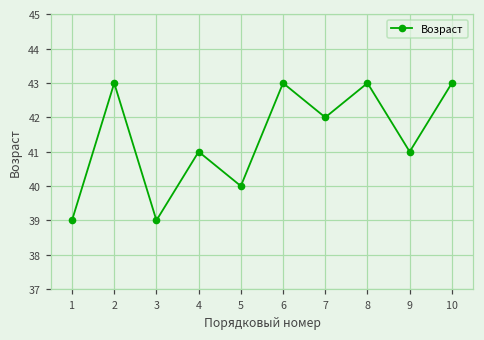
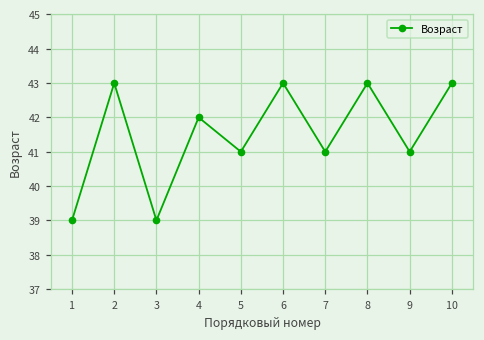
4: 41 -> 42
5: 40 -> 41
7: 42 -> 41
